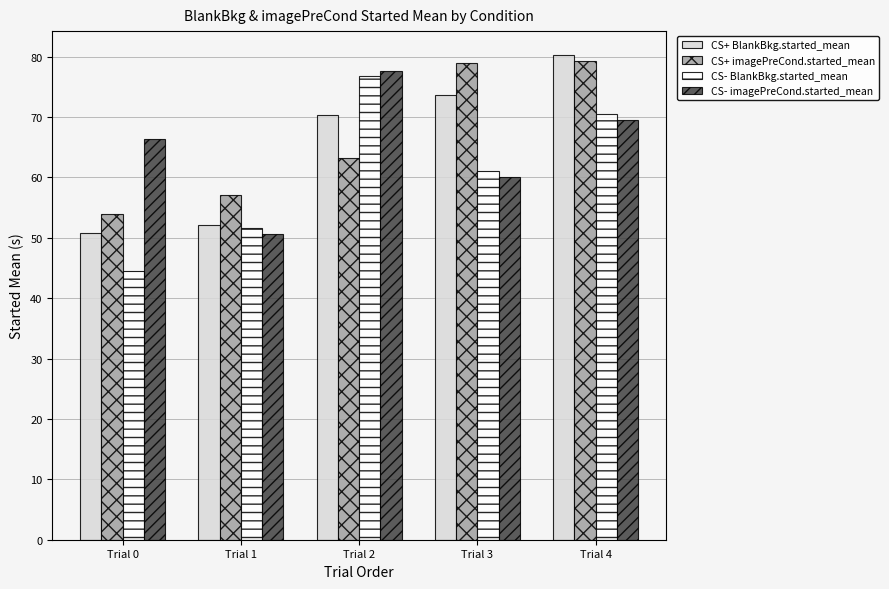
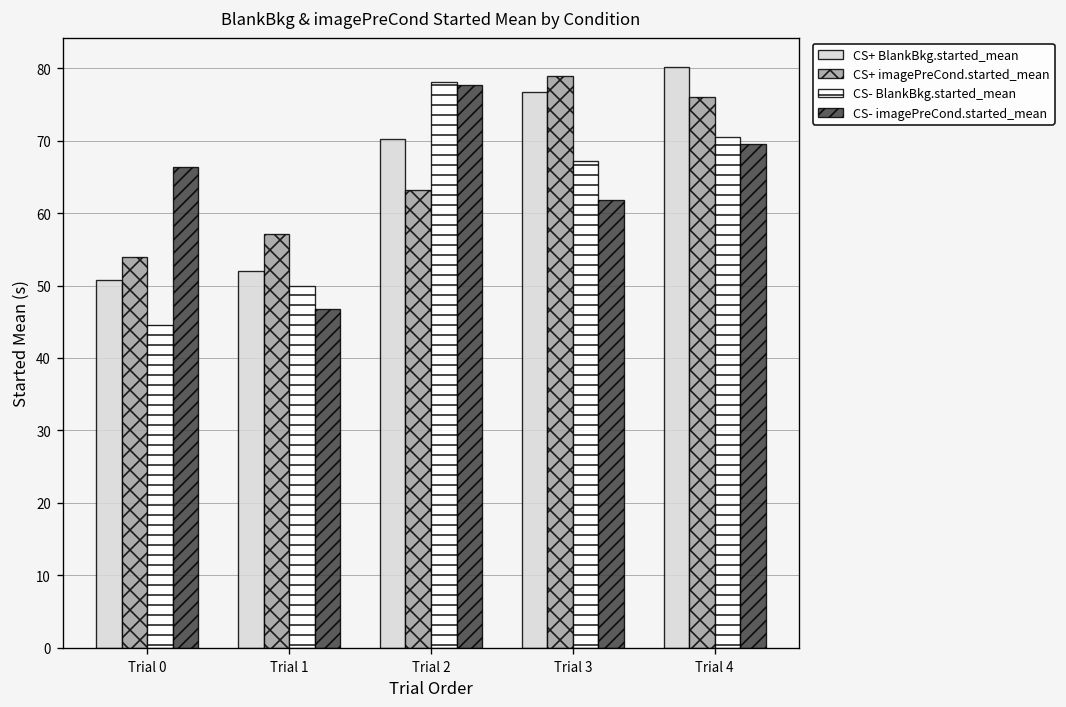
CS- BlankBkg.started_mean, Trial 1: 52 -> 50
CS- imagePreCond.started_mean, Trial 1: 51 -> 47
CS- BlankBkg.started_mean, Trial 2: 77 -> 78
CS+ BlankBkg.started_mean, Trial 3: 74 -> 77
CS- BlankBkg.started_mean, Trial 3: 61 -> 67
CS- imagePreCond.started_mean, Trial 3: 60 -> 62
CS+ imagePreCond.started_mean, Trial 4: 79 -> 76
